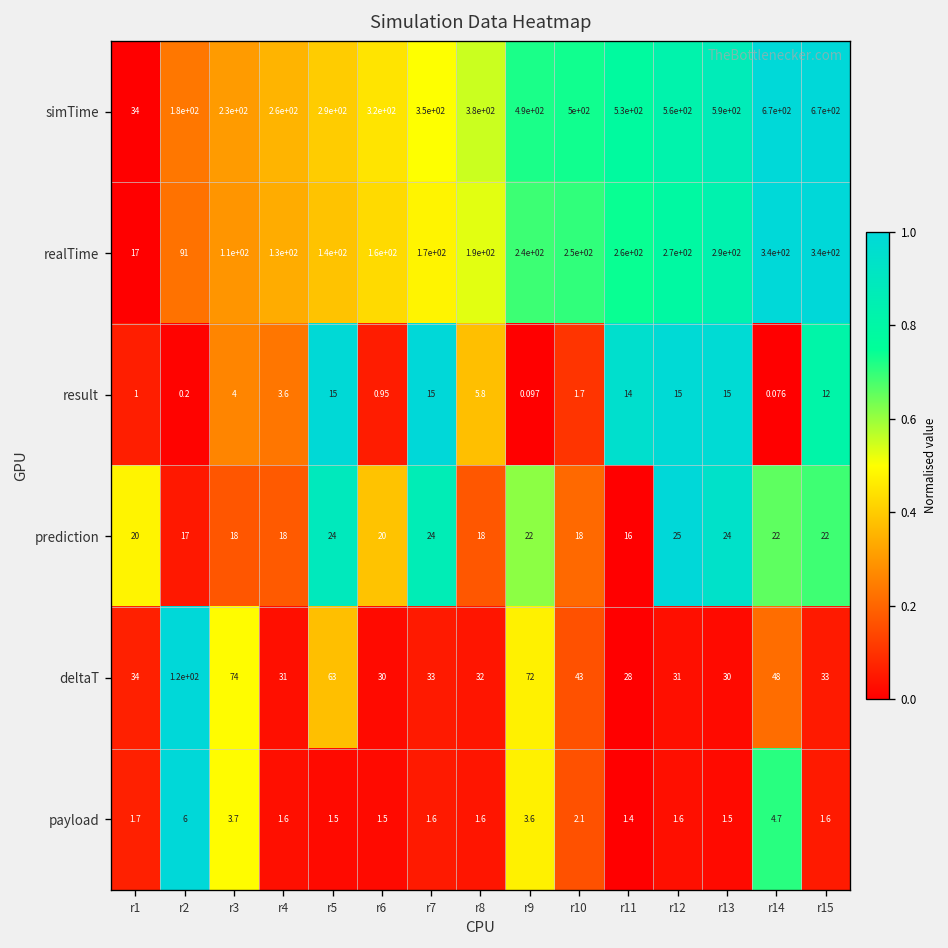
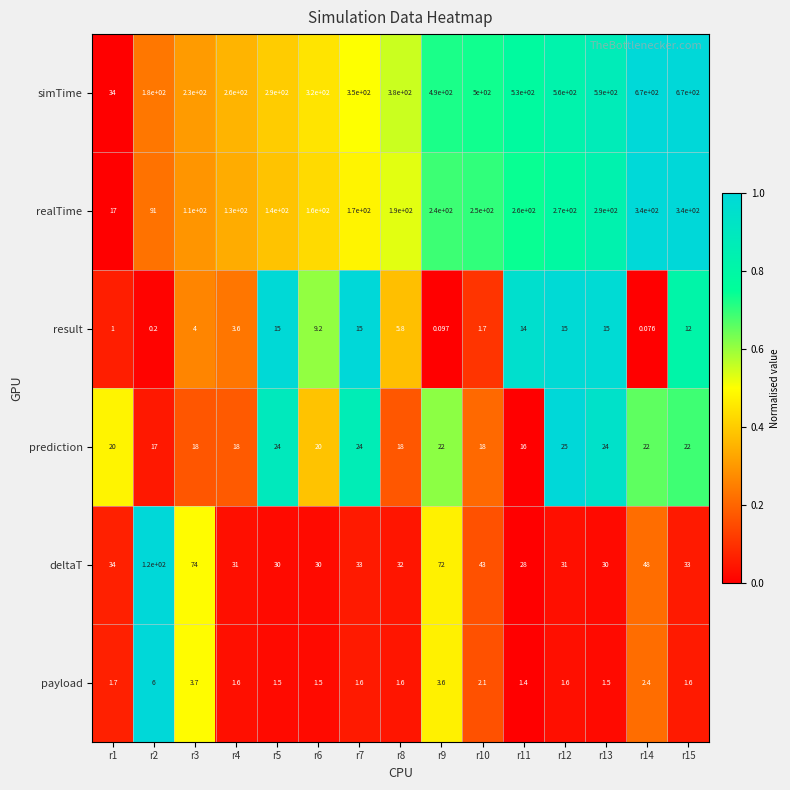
result, r6: 0.95 -> 9.2
deltaT, r5: 63 -> 30
payload, r14: 4.7 -> 2.4
